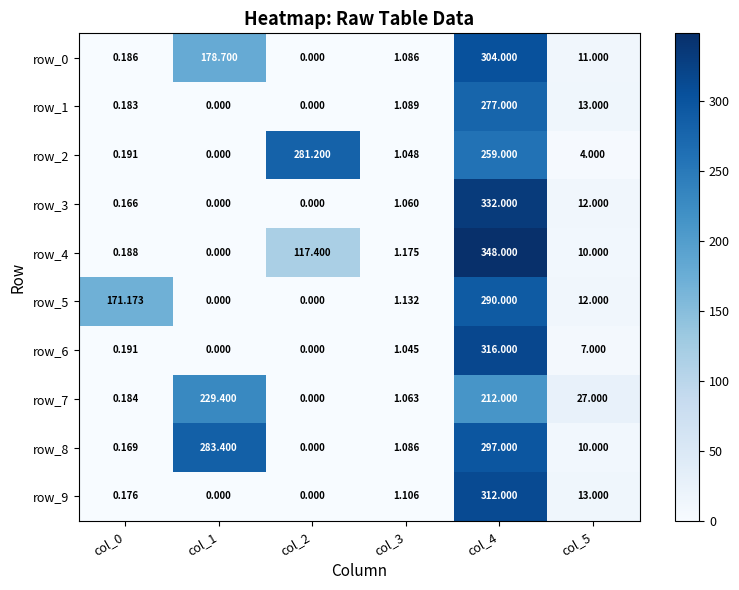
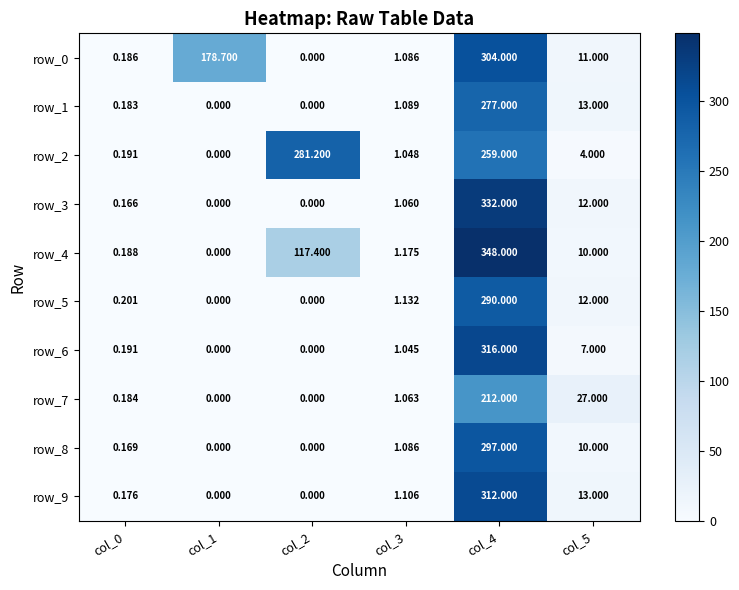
row_5, col_0: 171.173 -> 0.201
row_7, col_1: 229.400 -> 0.000
row_8, col_1: 283.400 -> 0.000
